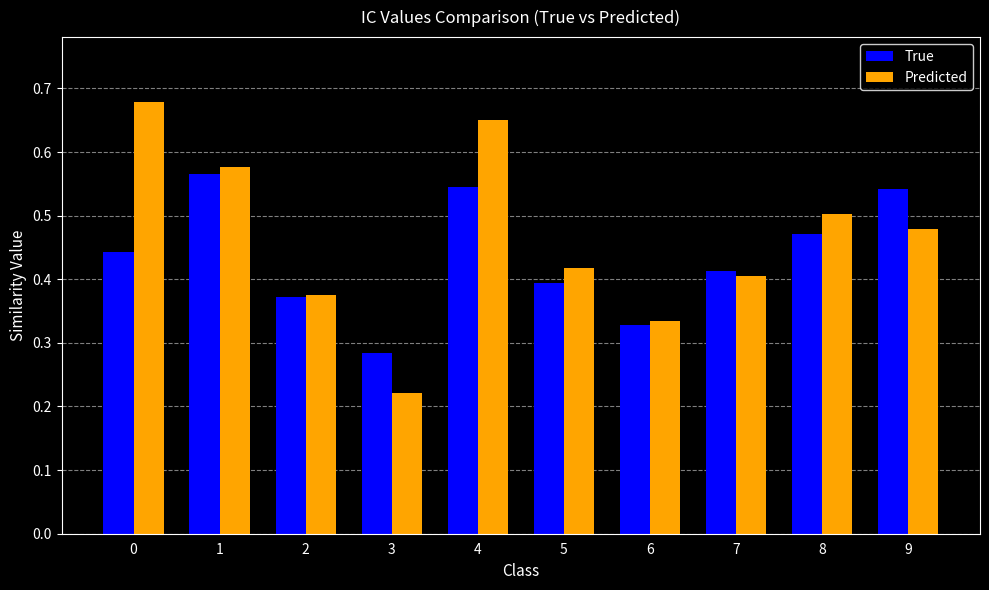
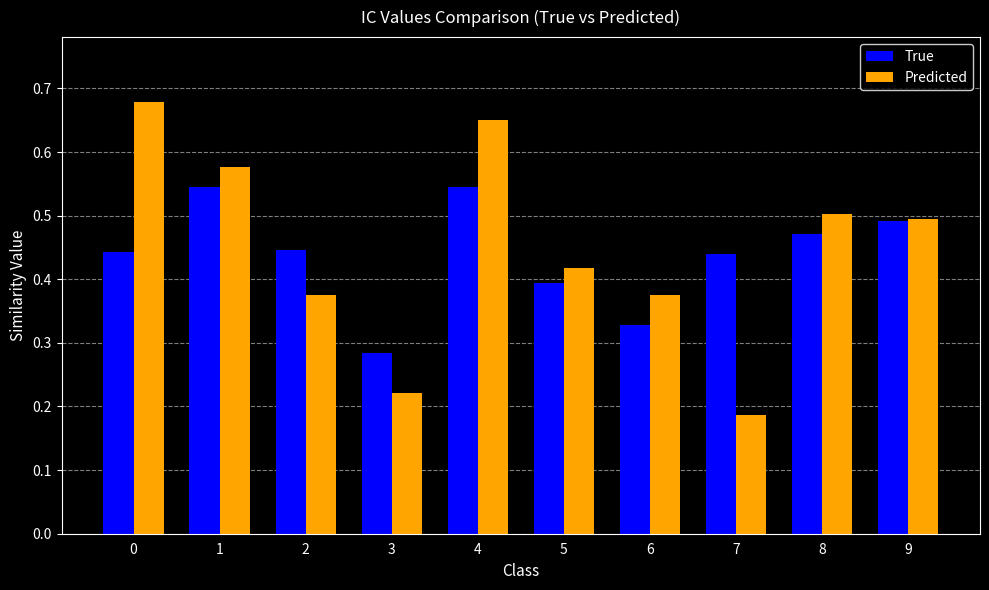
True, 1: 0.57 -> 0.54
True, 2: 0.37 -> 0.45
Predicted, 6: 0.34 -> 0.37
True, 7: 0.41 -> 0.44
Predicted, 7: 0.40 -> 0.19
True, 9: 0.54 -> 0.49
Predicted, 9: 0.48 -> 0.49
